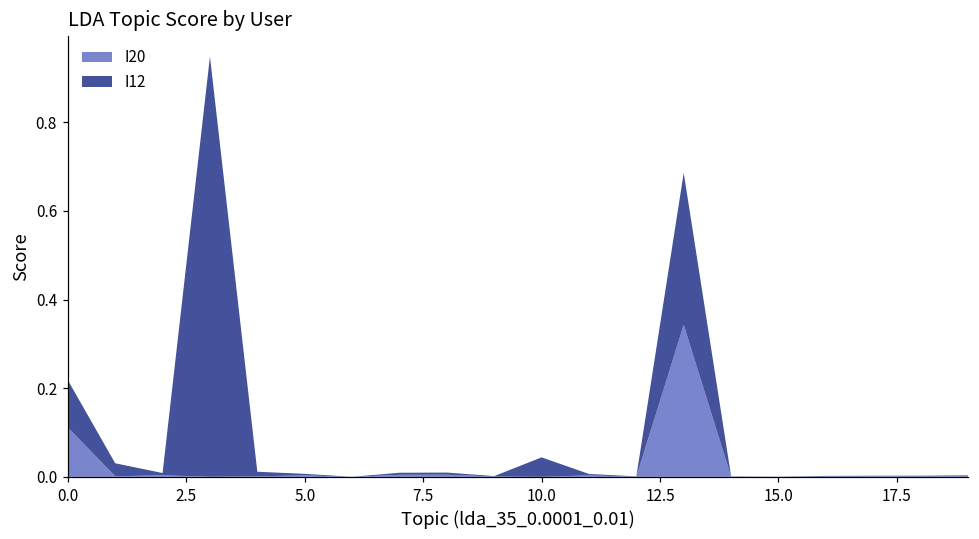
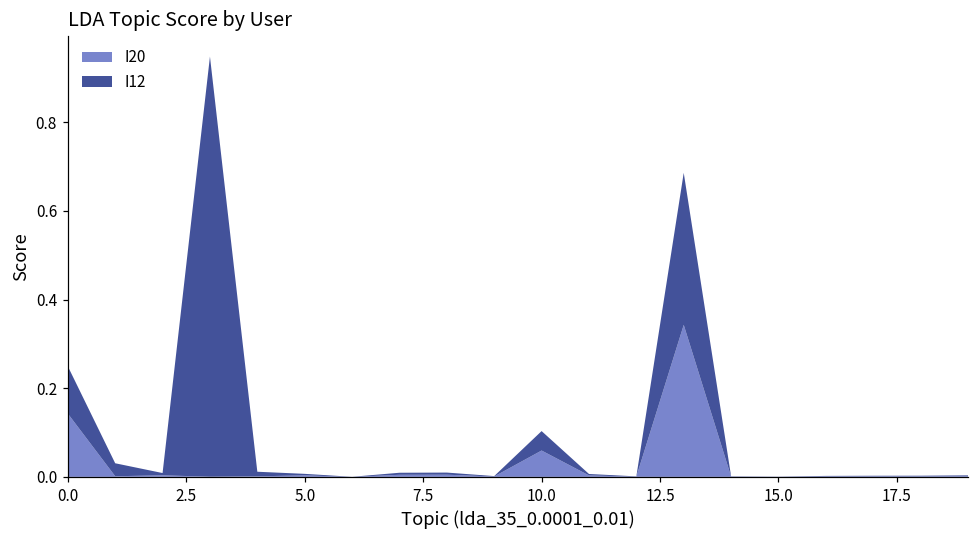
I20, 0.0: 0.11 -> 0.14
I20, 10.0: 0.00 -> 0.06
